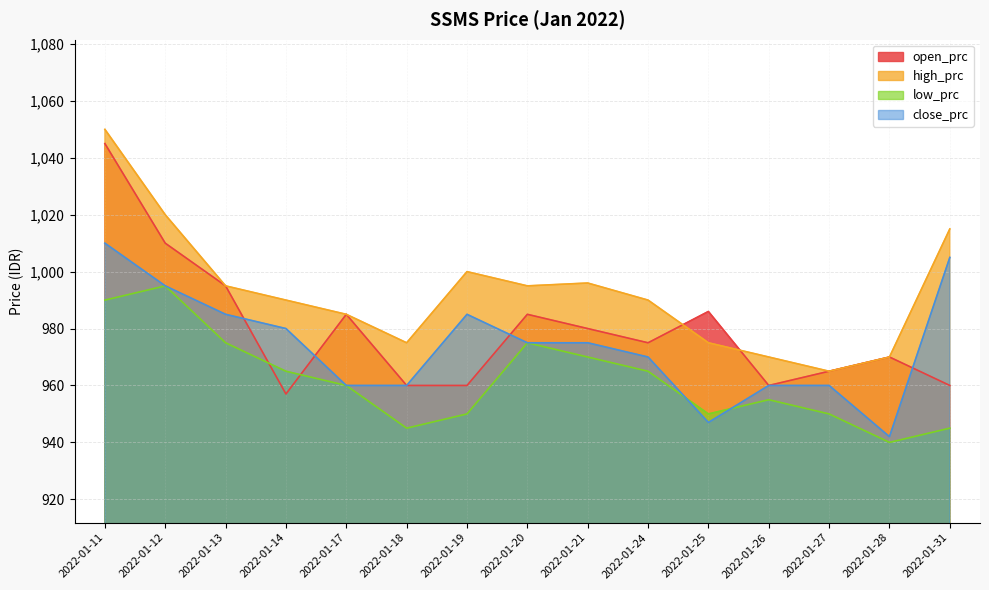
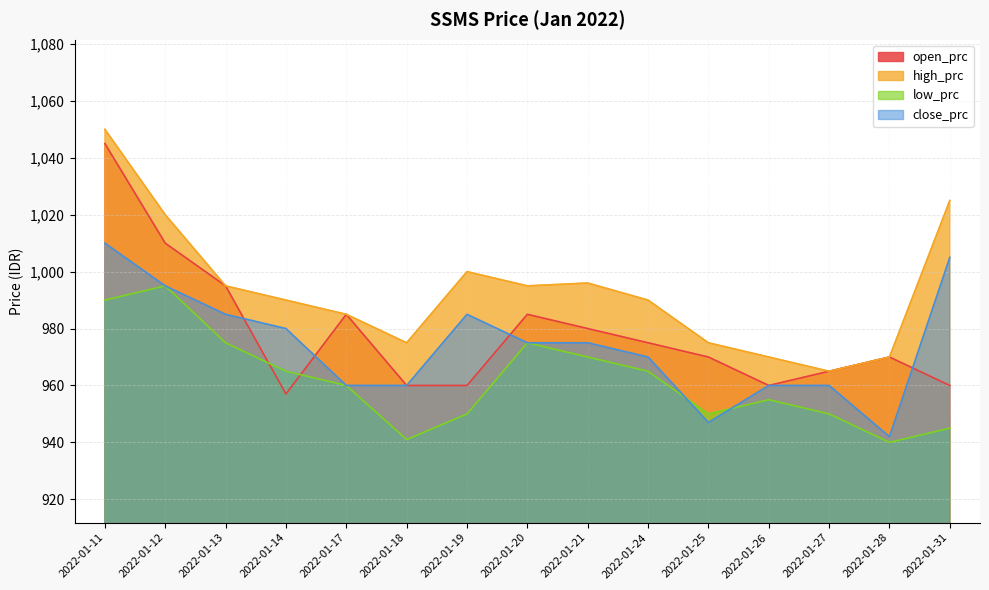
low_prc, 2022-01-18: 945 -> 941
open_prc, 2022-01-25: 986 -> 970
high_prc, 2022-01-31: 1,015 -> 1,025
